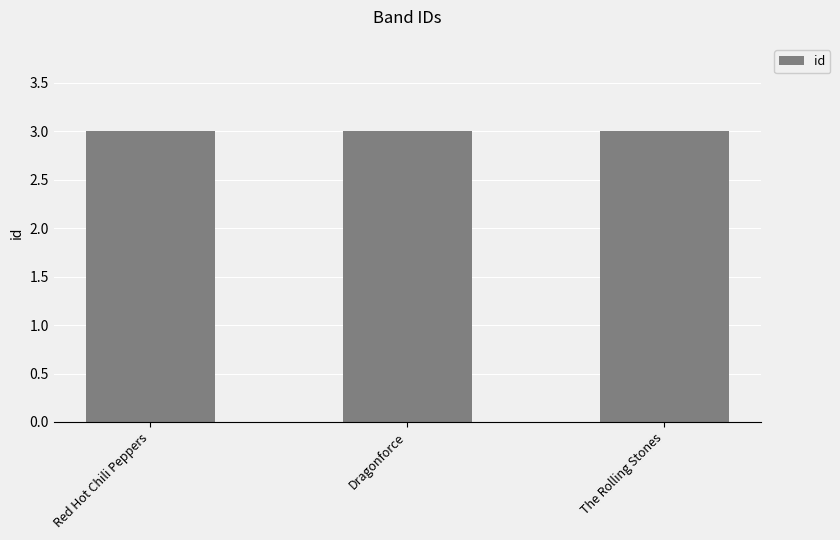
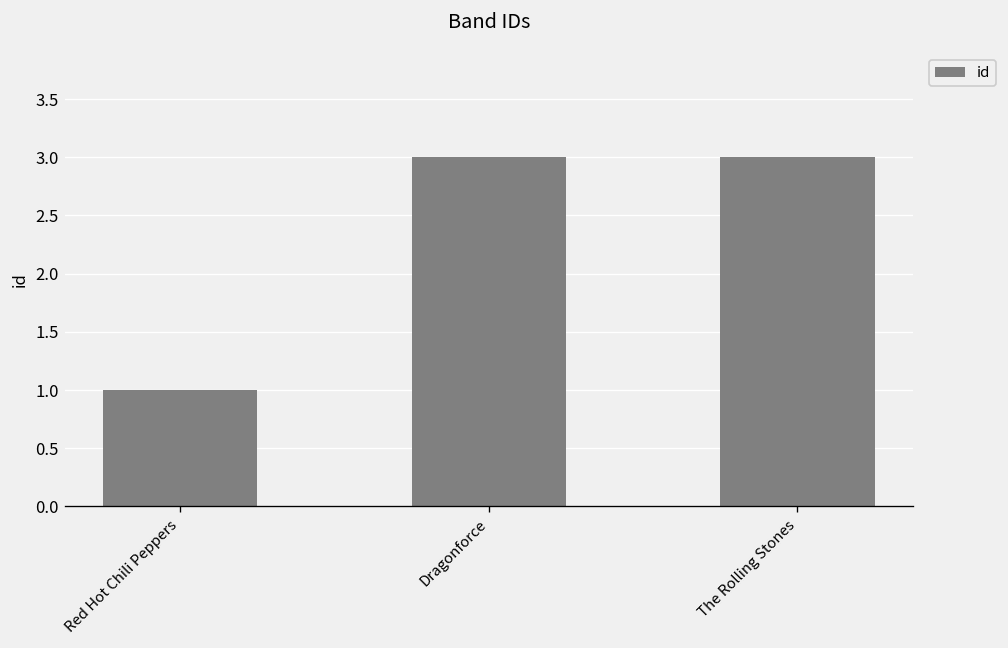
Red Hot Chili Peppers: 3 -> 1
